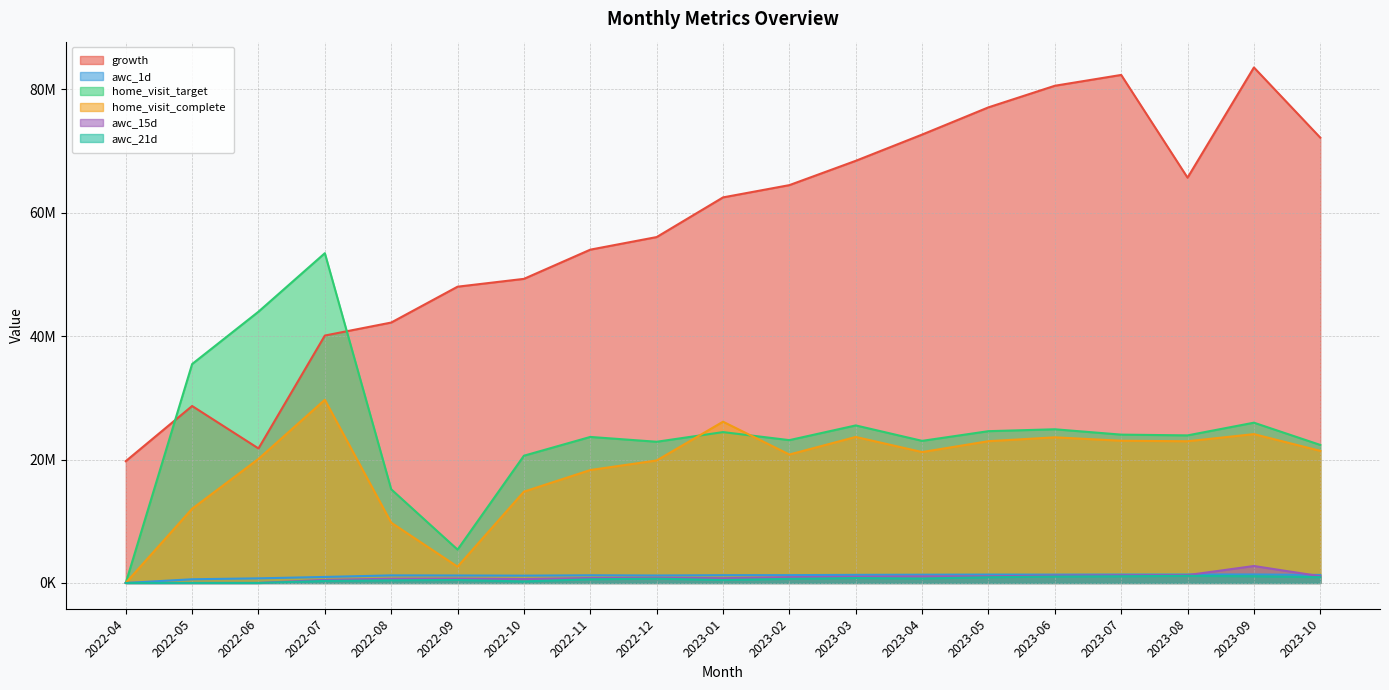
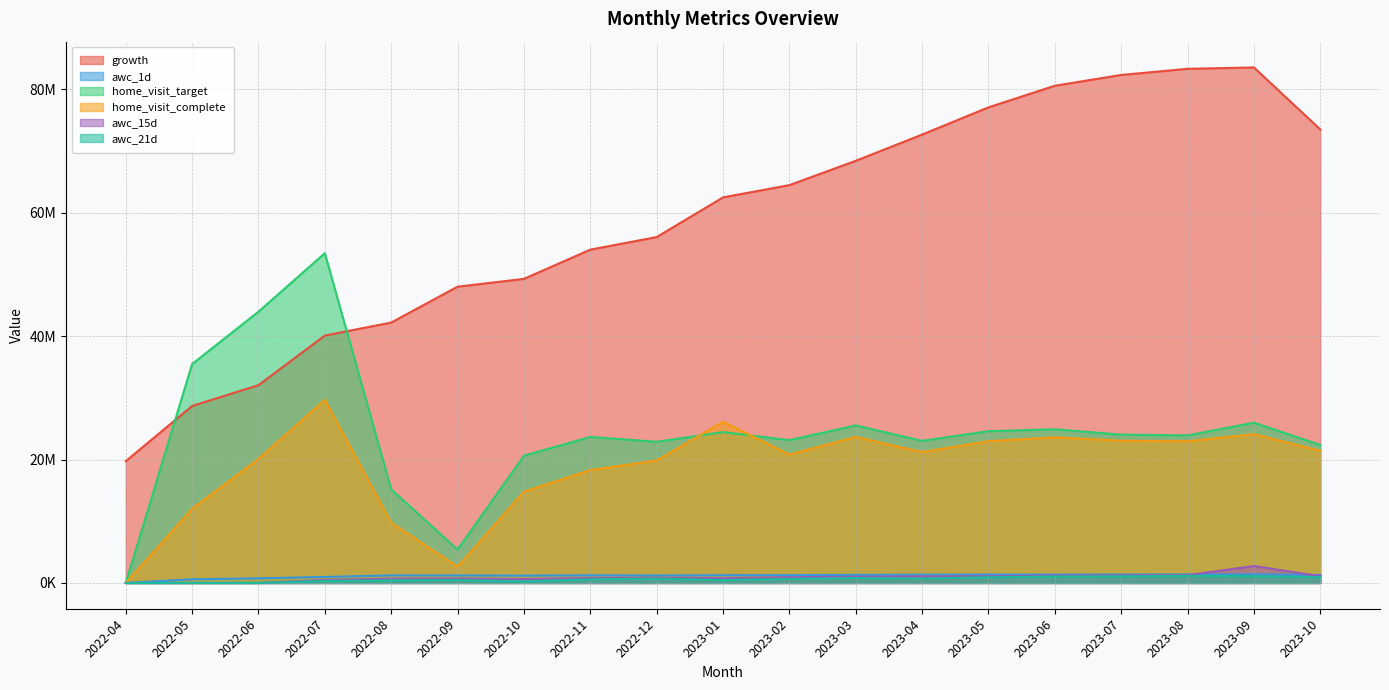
growth, 2022-06: 22000000 -> 32000000
growth, 2023-08: 66000000 -> 83000000
growth, 2023-10: 72000000 -> 73000000
